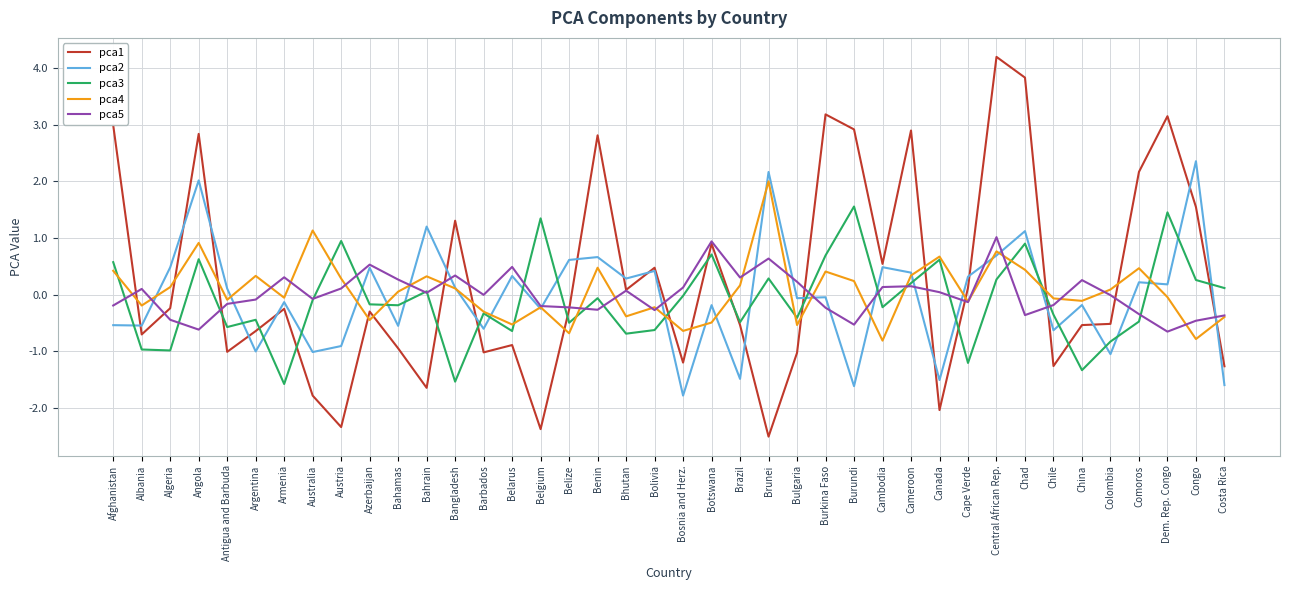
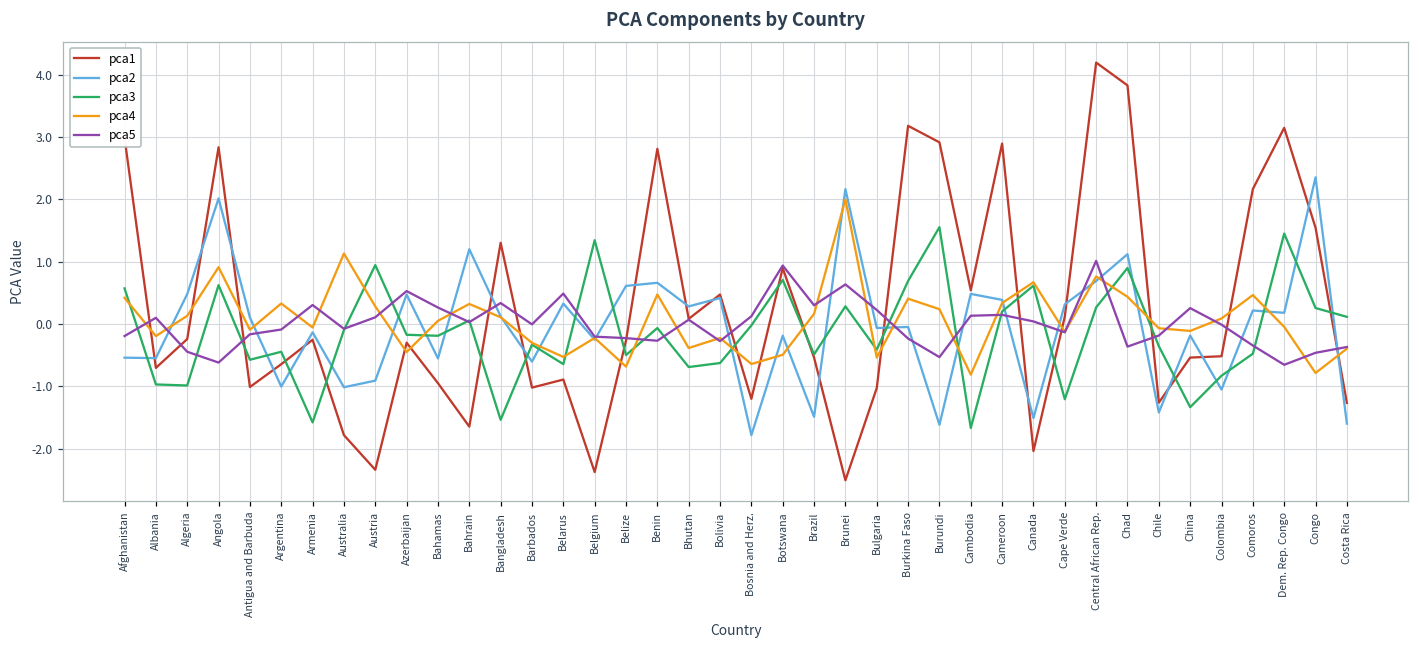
pca3, Cambodia: -0.2 -> -1.7
pca2, Chile: -0.6 -> -1.4
